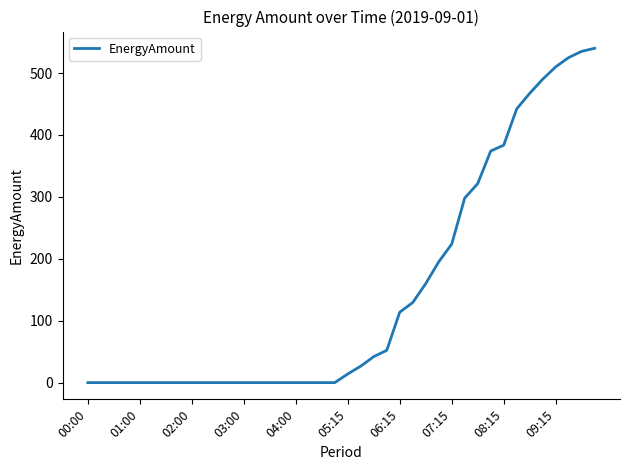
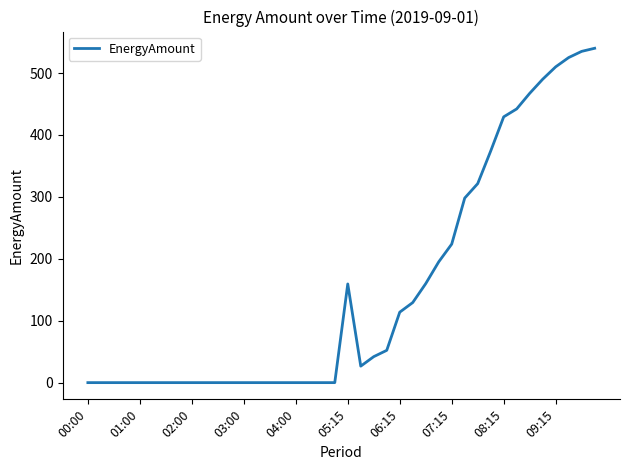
05:15: 10 -> 160
08:15: 380 -> 430
